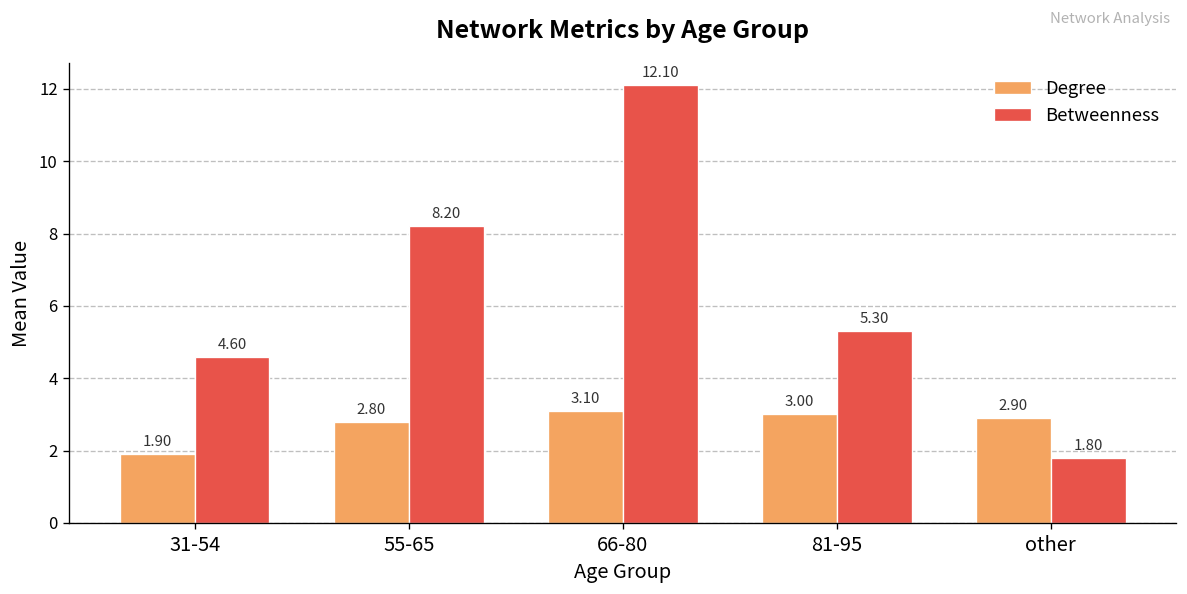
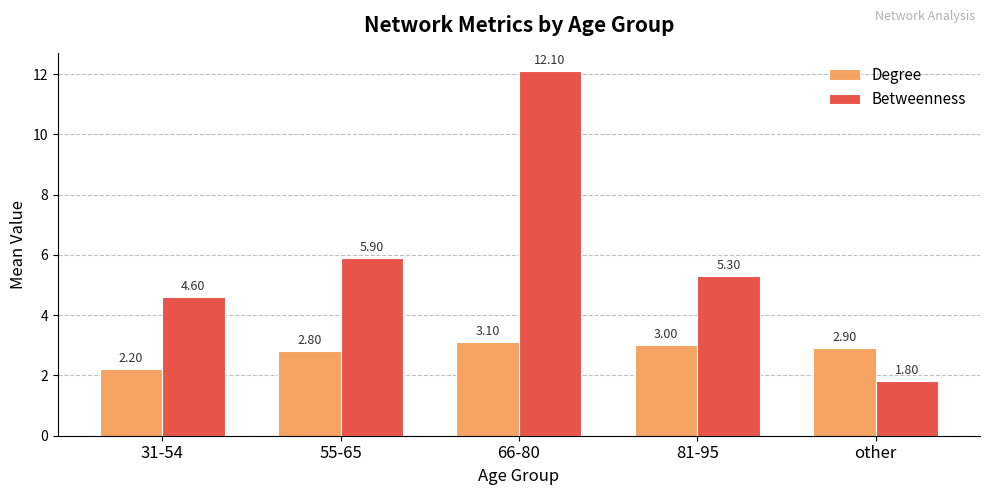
Degree, 31-54: 1.90 -> 2.20
Betweenness, 55-65: 8.20 -> 5.90
